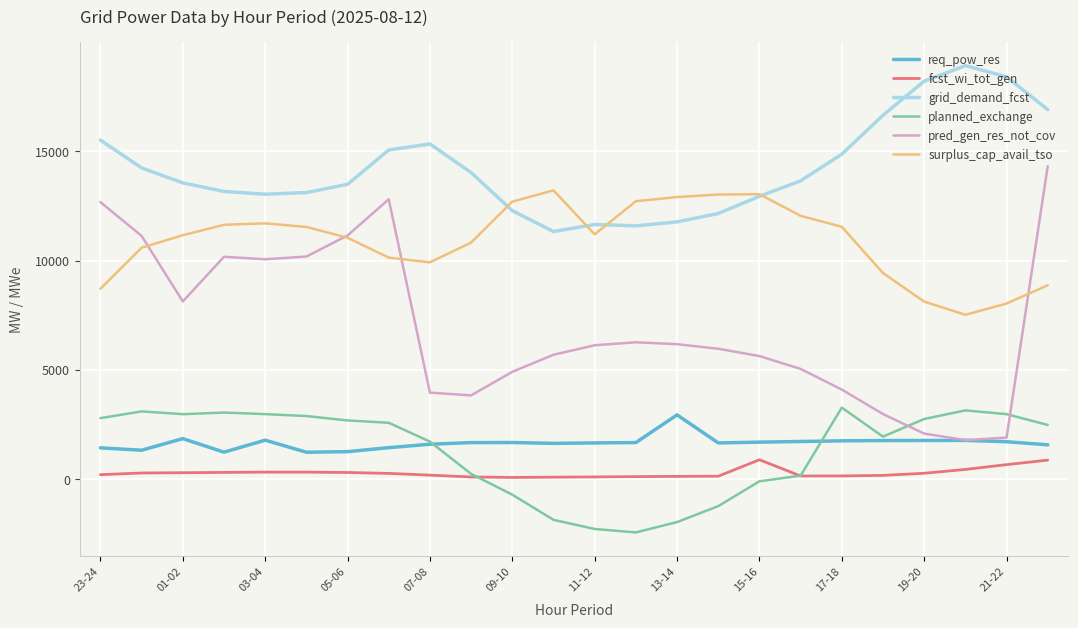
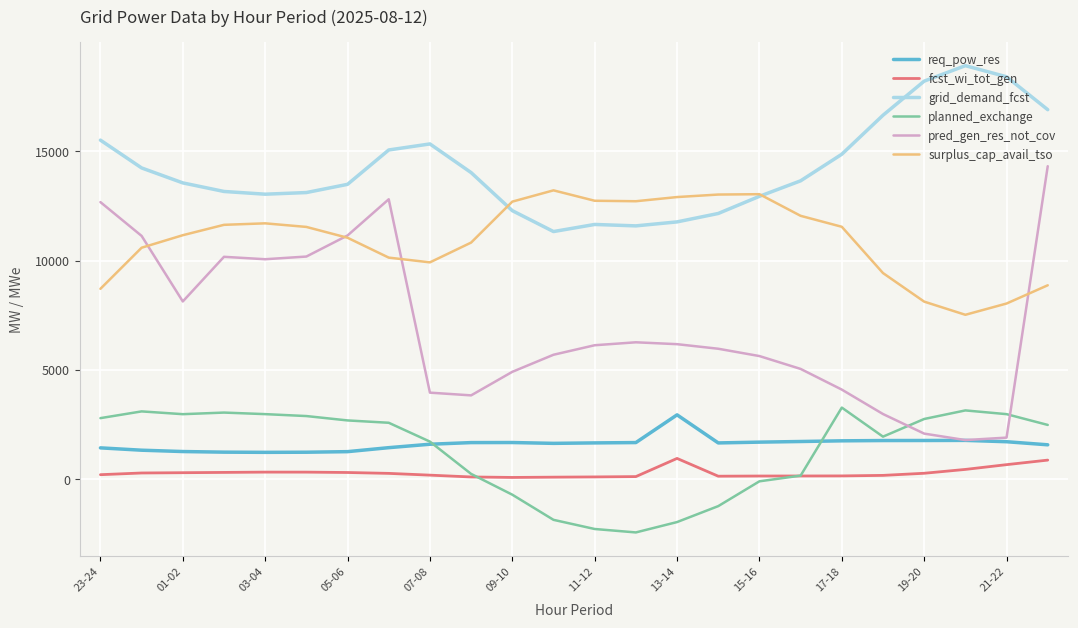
req_pow_res, 01-02: 1900 -> 1300
req_pow_res, 03-04: 1800 -> 1200
surplus_cap_avail_tso, 11-12: 11200 -> 12700
fcst_wi_tot_gen, 13-14: 100 -> 1000
fcst_wi_tot_gen, 15-16: 900 -> 200
